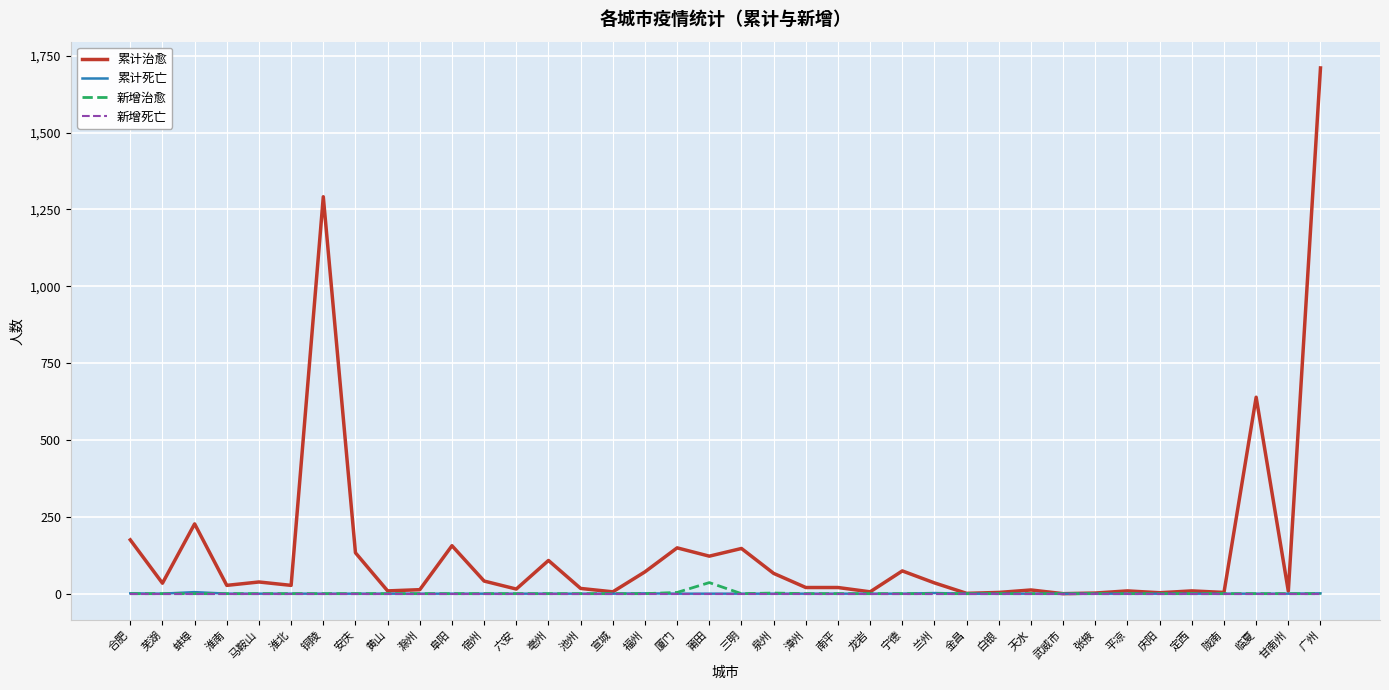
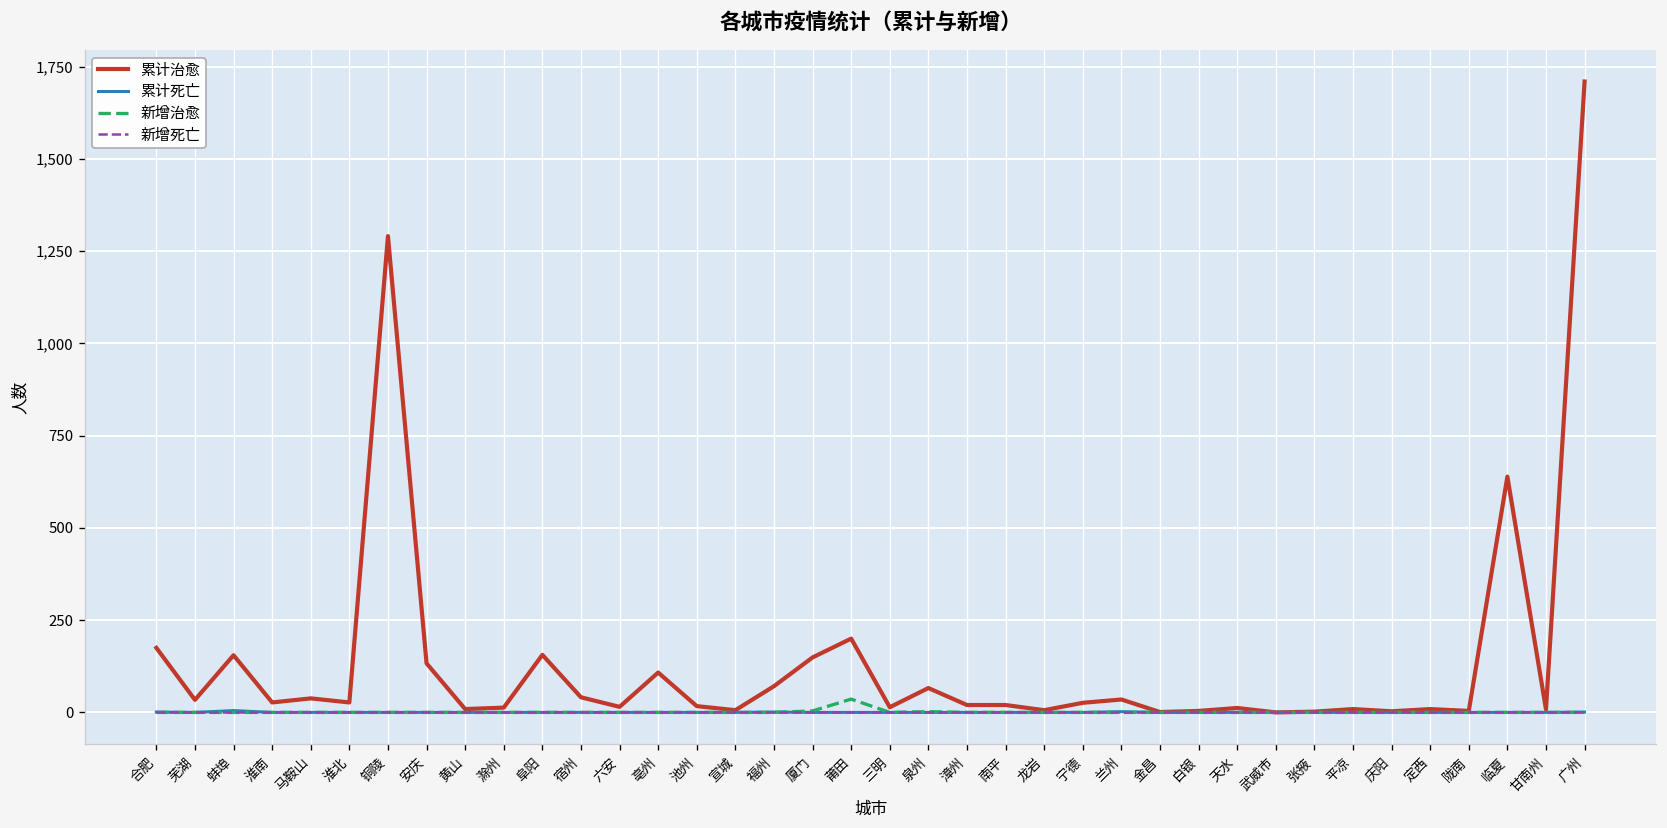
累计治愈, 蚌埠: 230 -> 160
累计治愈, 莆田: 120 -> 200
累计治愈, 三明: 150 -> 10
累计治愈, 宁德: 70 -> 30
